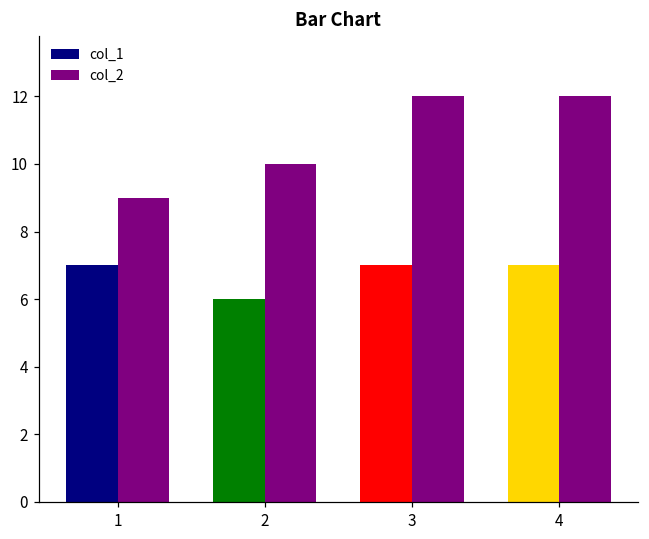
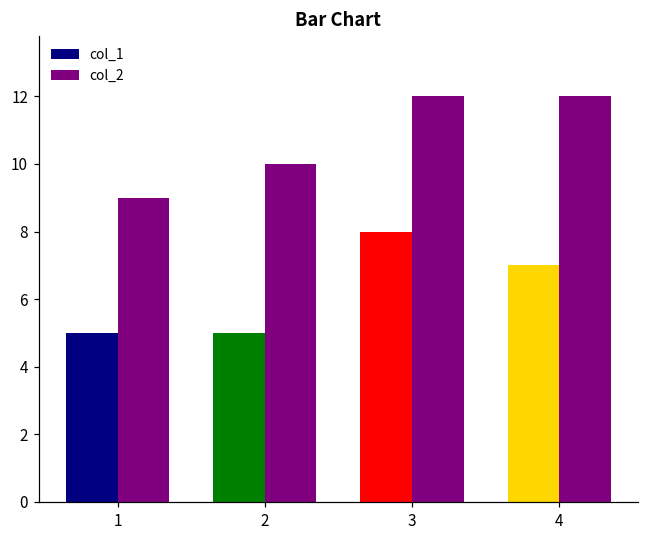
col_1, 1: 7 -> 5
col_1, 2: 6 -> 5
col_1, 3: 7 -> 8
